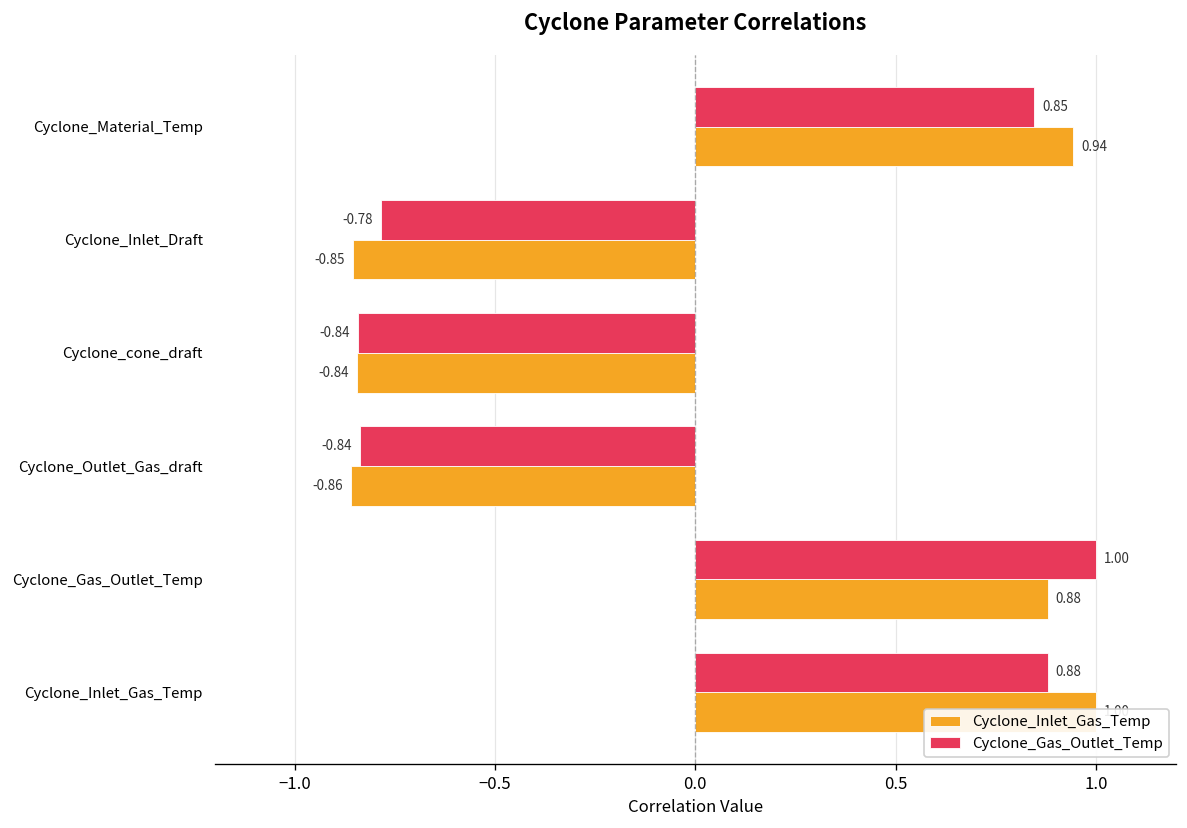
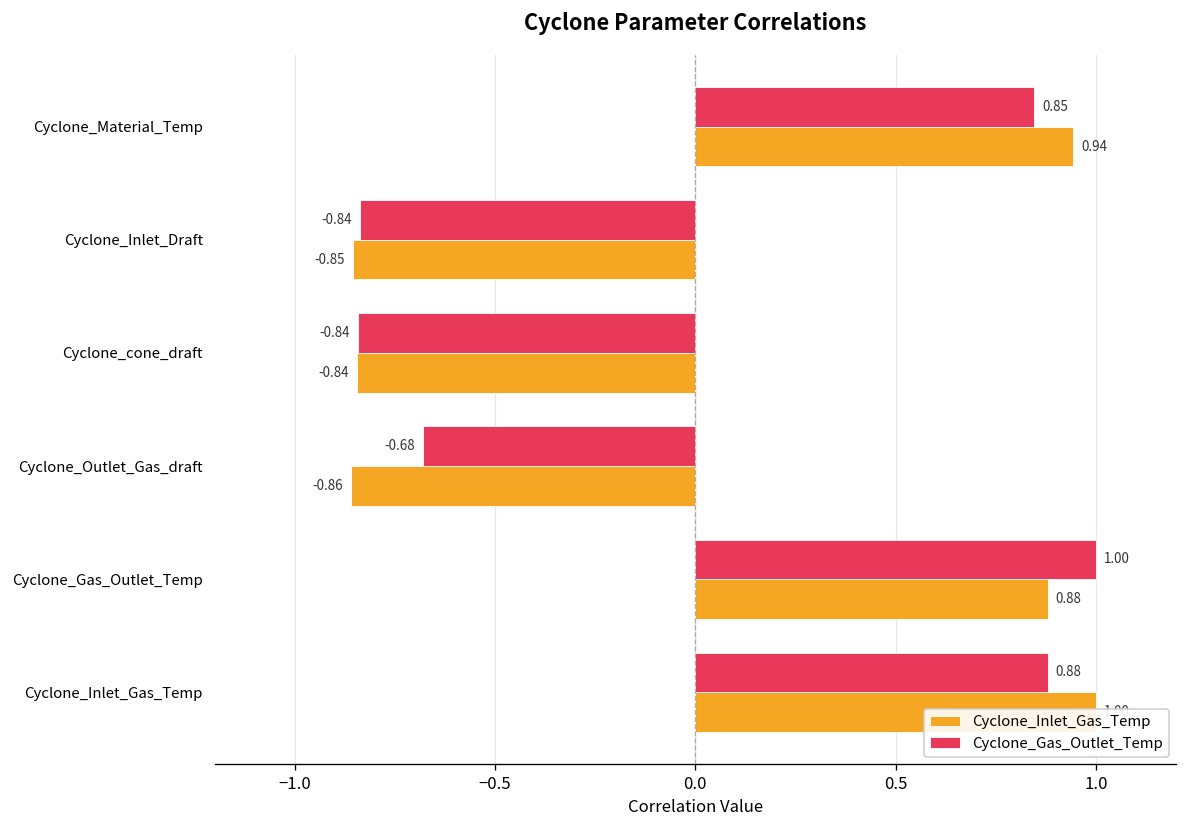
Cyclone_Gas_Outlet_Temp, Cyclone_Inlet_Draft: -0.78 -> -0.84
Cyclone_Gas_Outlet_Temp, Cyclone_Outlet_Gas_draft: -0.84 -> -0.68
